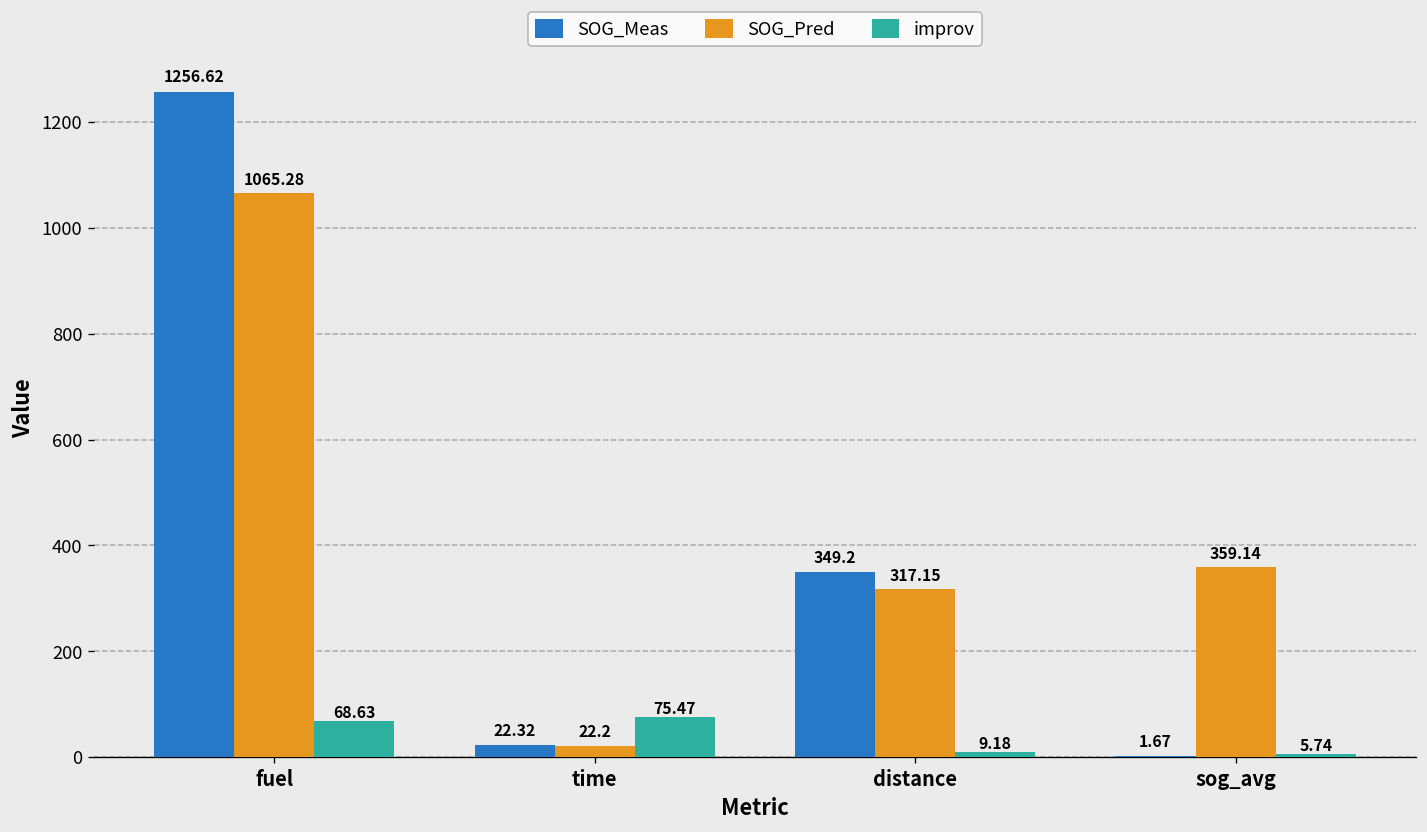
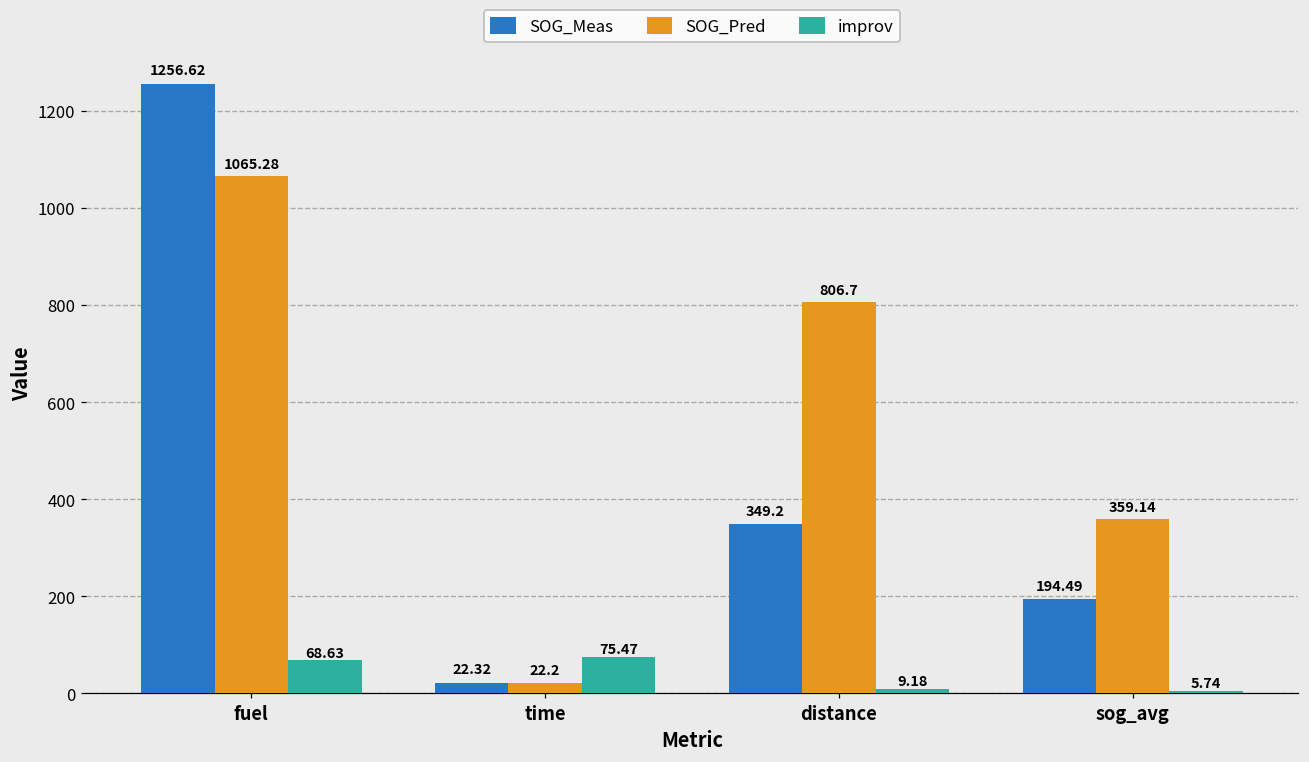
SOG_Pred, distance: 317.15 -> 806.7
SOG_Meas, sog_avg: 1.67 -> 194.49
